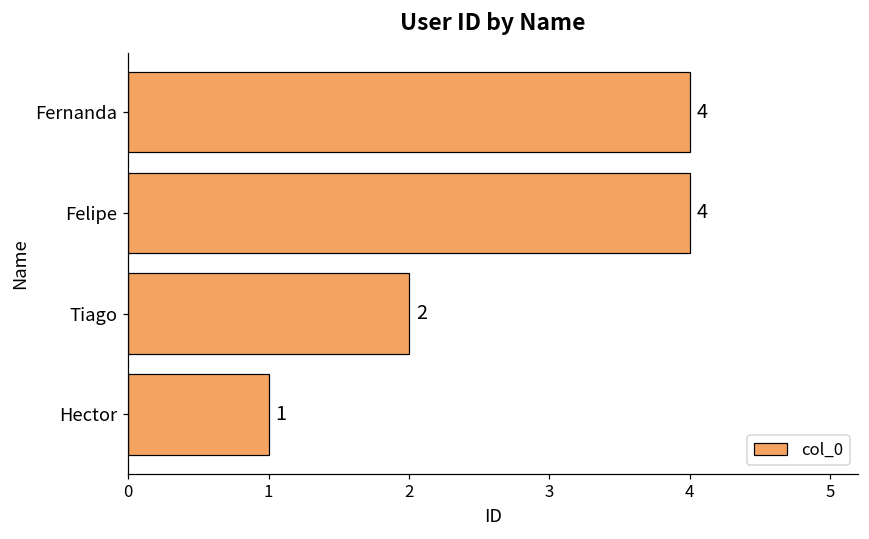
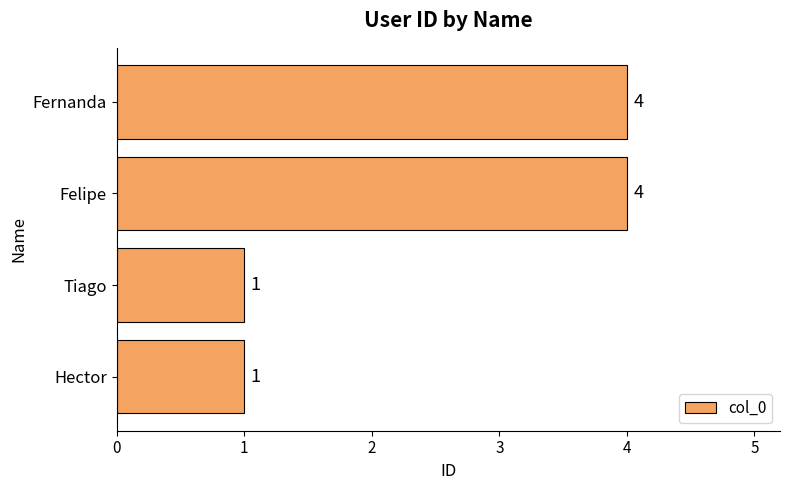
Tiago: 2 -> 1
